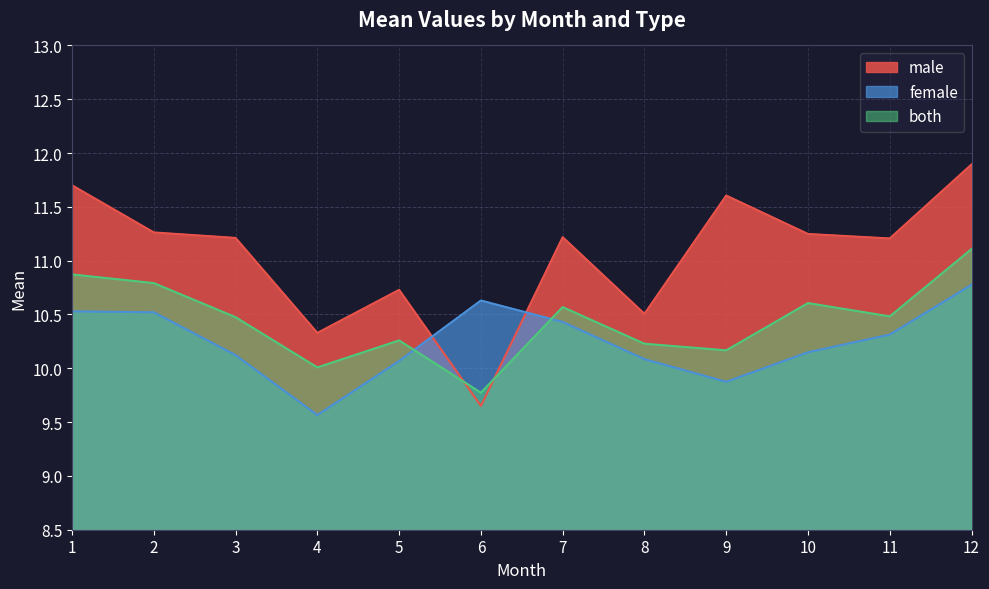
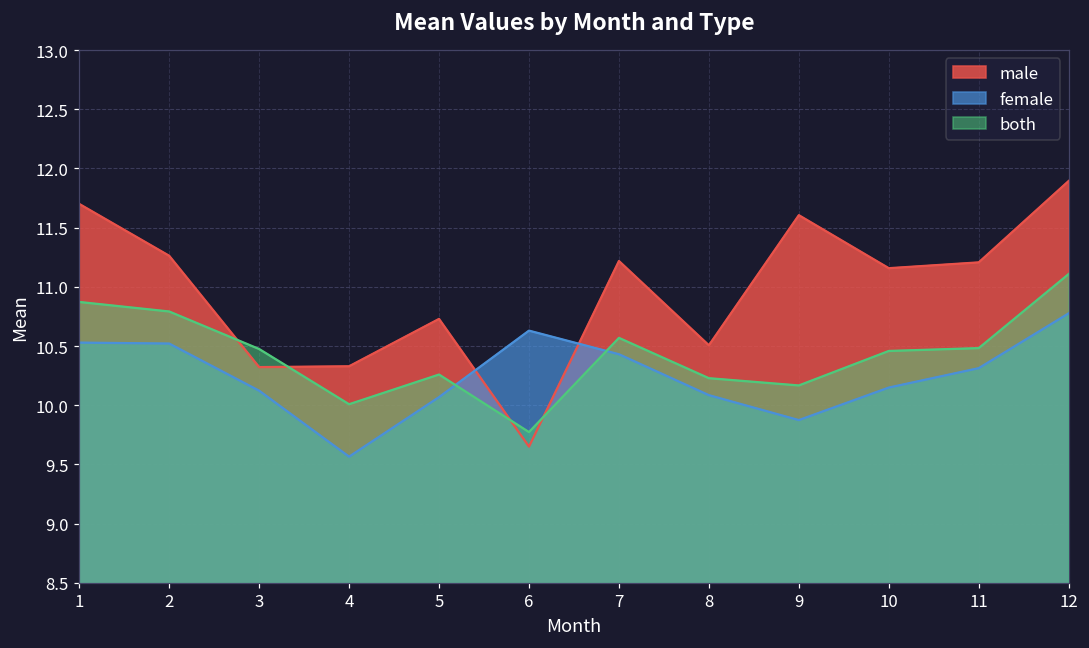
male, 3: 11.21 -> 10.32
male, 10: 11.25 -> 11.16
both, 10: 10.61 -> 10.46
